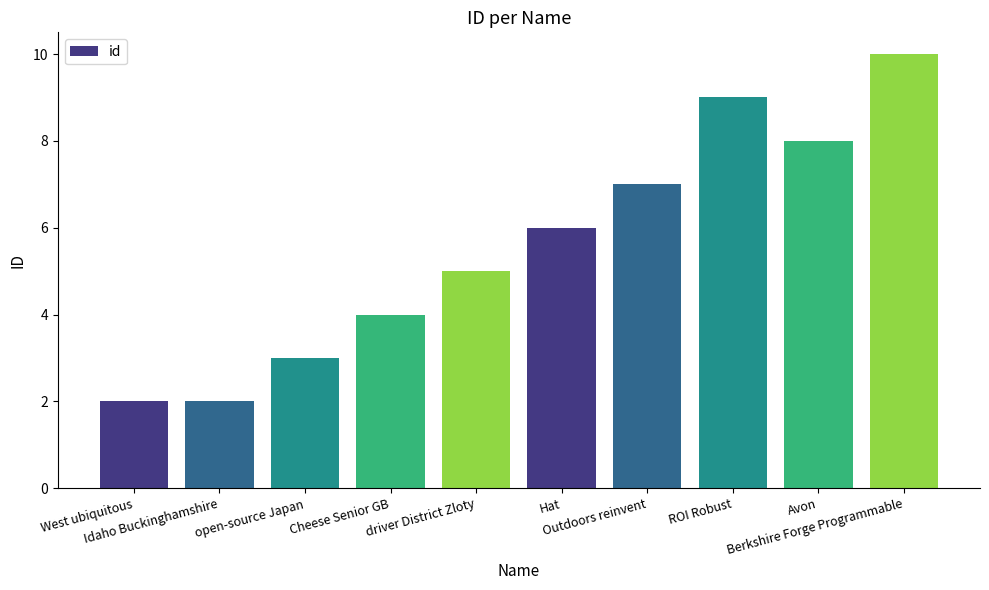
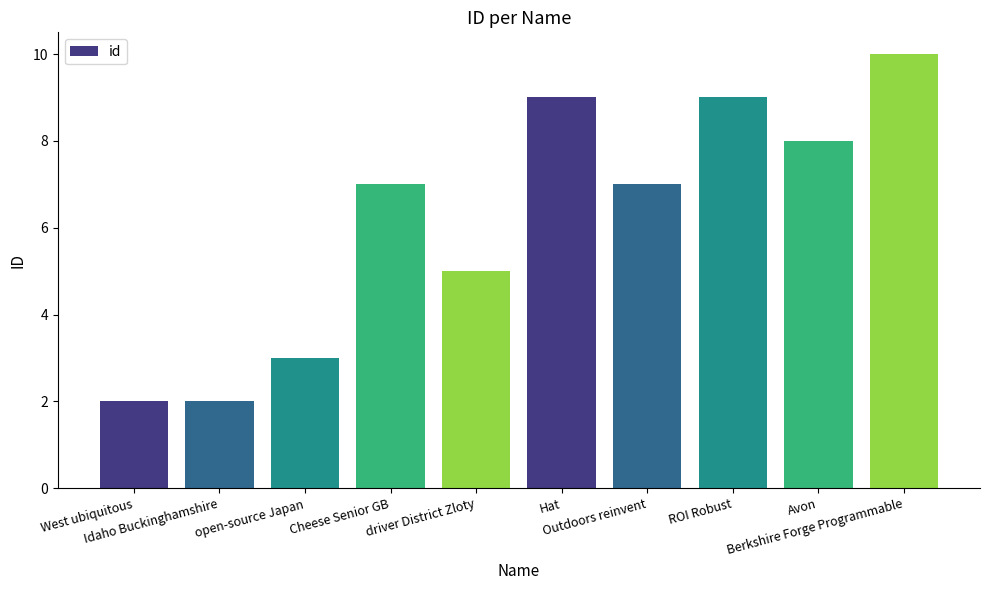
Cheese Senior GB: 4 -> 7
Hat: 6 -> 9
